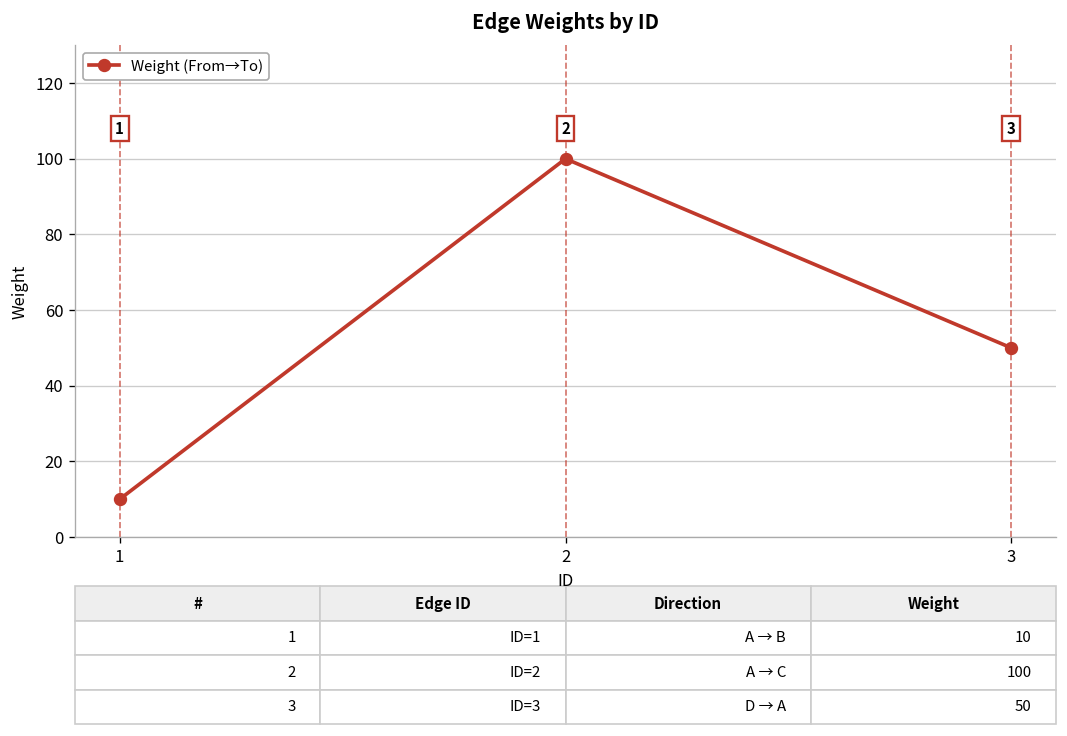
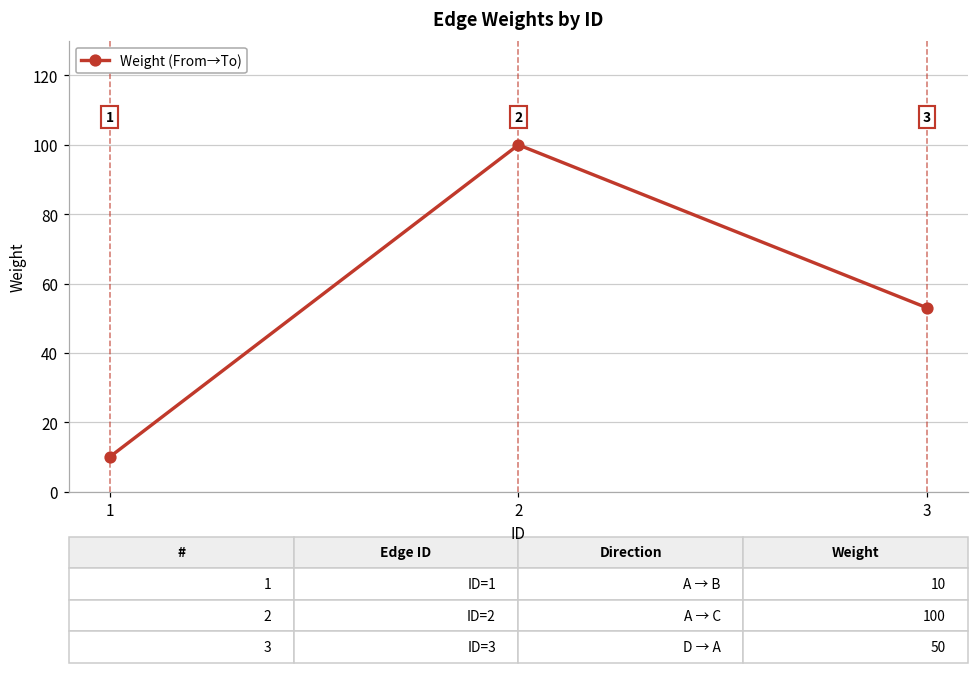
3: 50 -> 53
